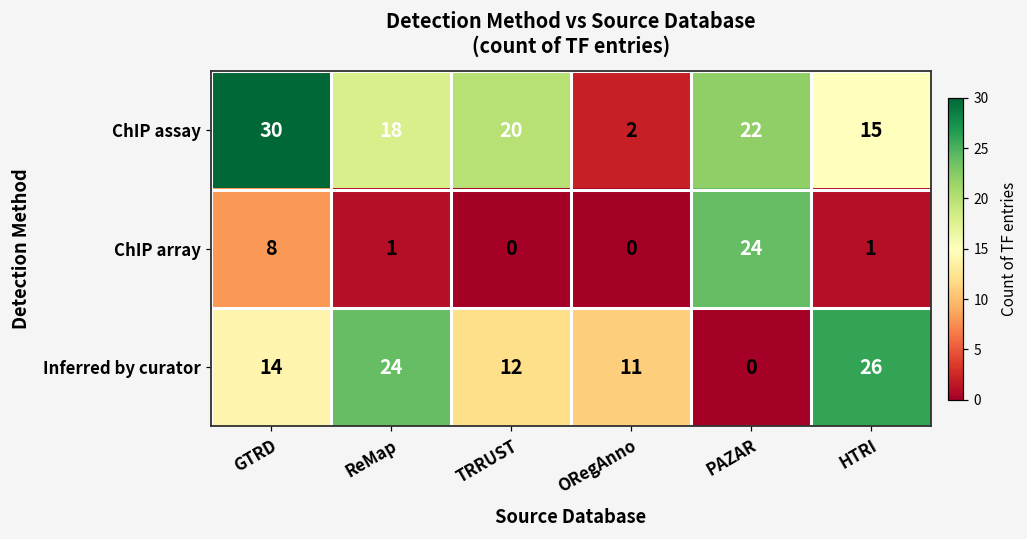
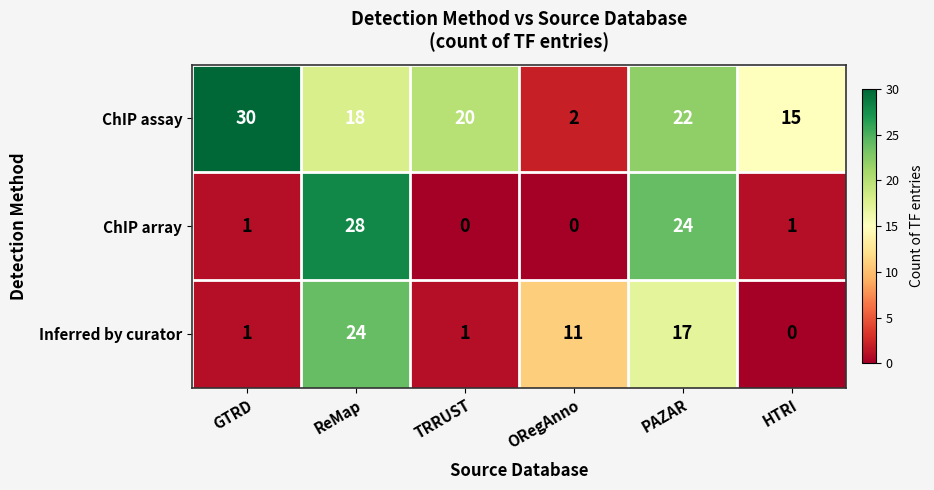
ChIP array, GTRD: 8 -> 1
ChIP array, ReMap: 1 -> 28
Inferred by curator, GTRD: 14 -> 1
Inferred by curator, TRRUST: 12 -> 1
Inferred by curator, PAZAR: 0 -> 17
Inferred by curator, HTRI: 26 -> 0
